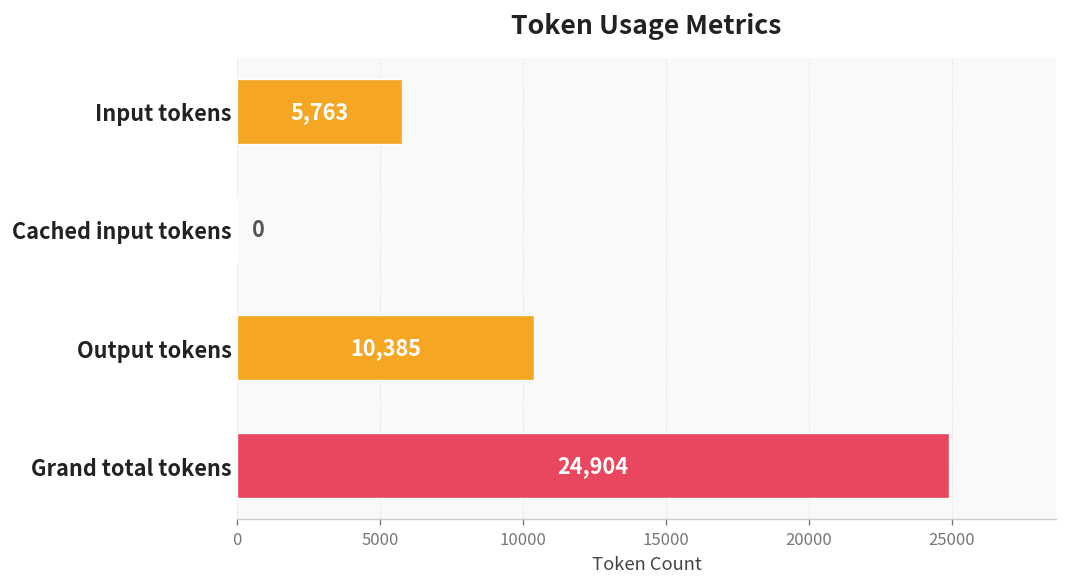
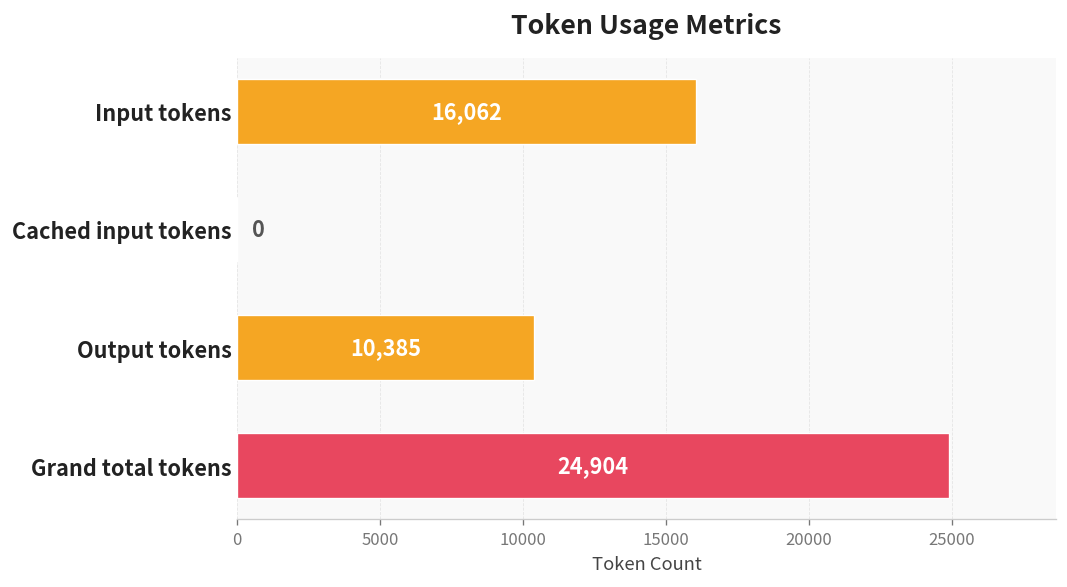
Input tokens: 5,763 -> 16,062
